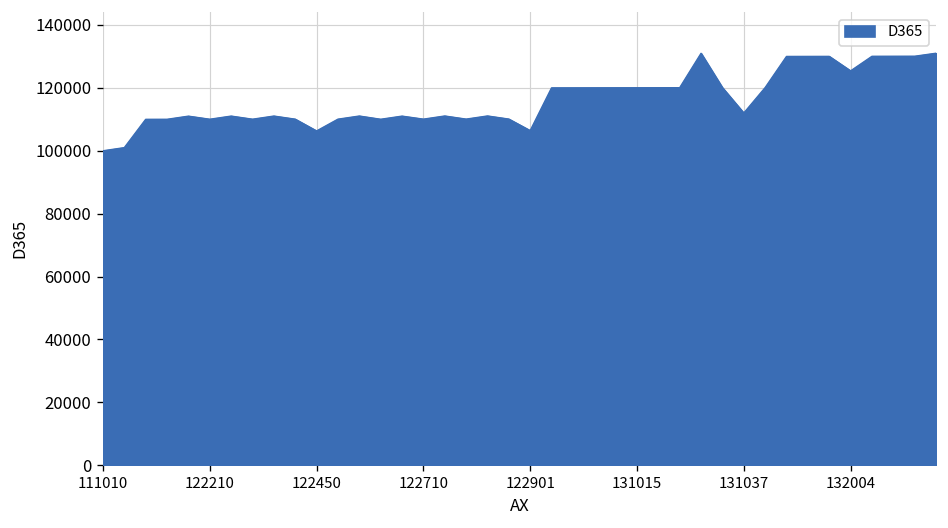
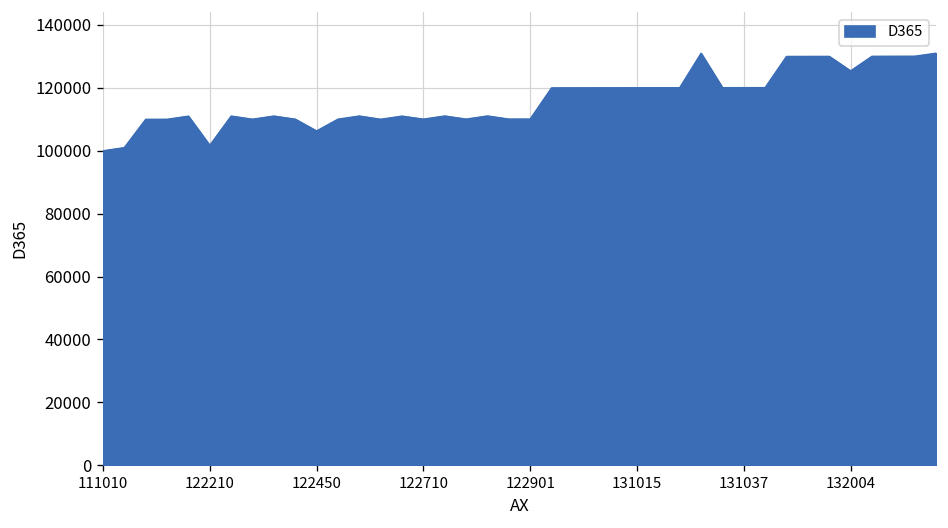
122210: 110000 -> 102000
122901: 106000 -> 110000
131037: 112000 -> 120000
